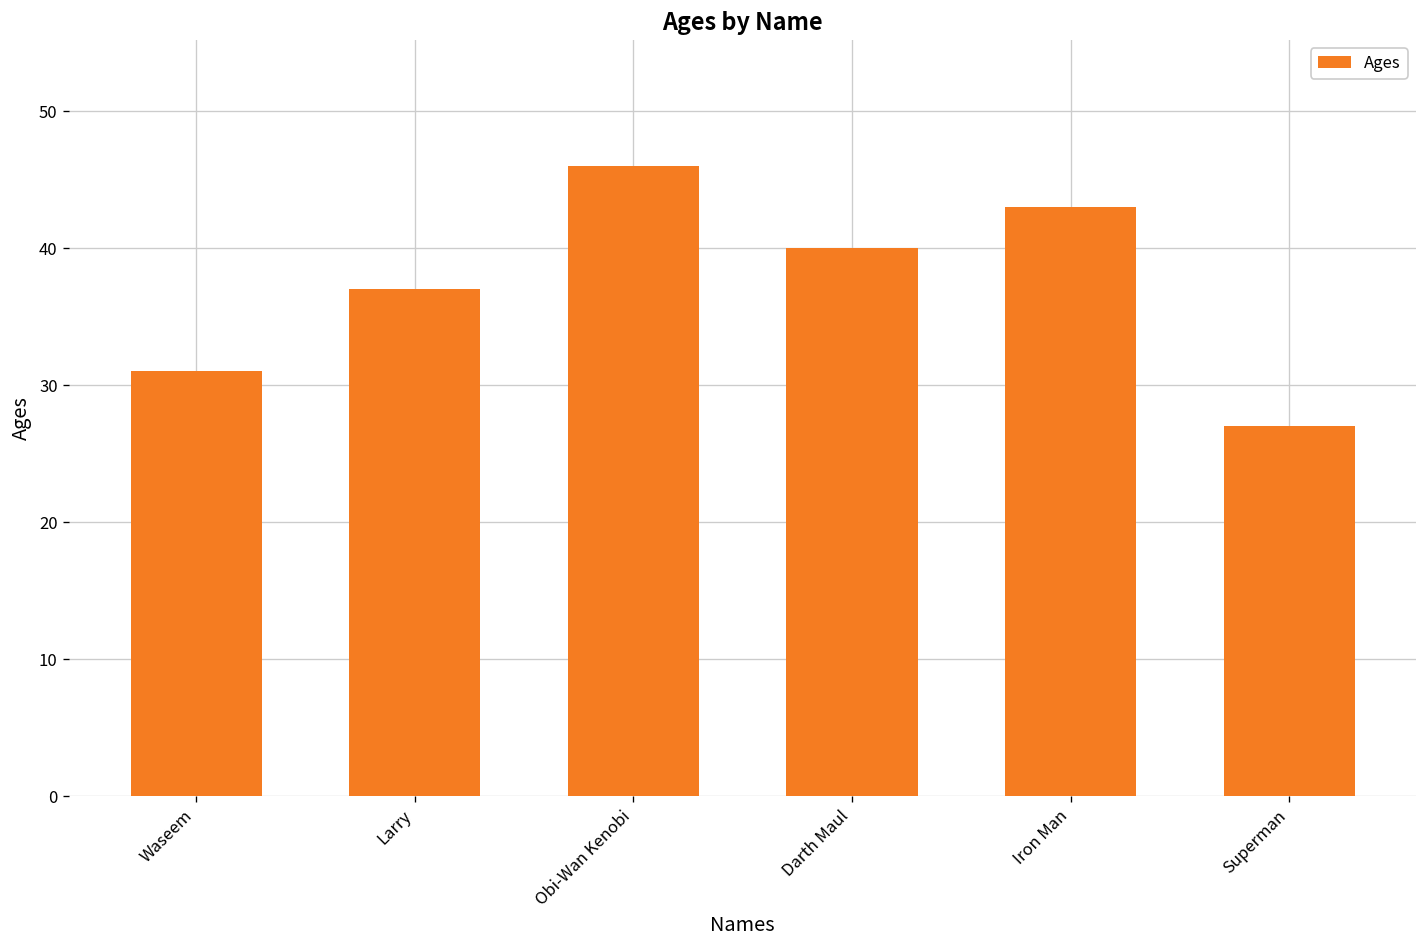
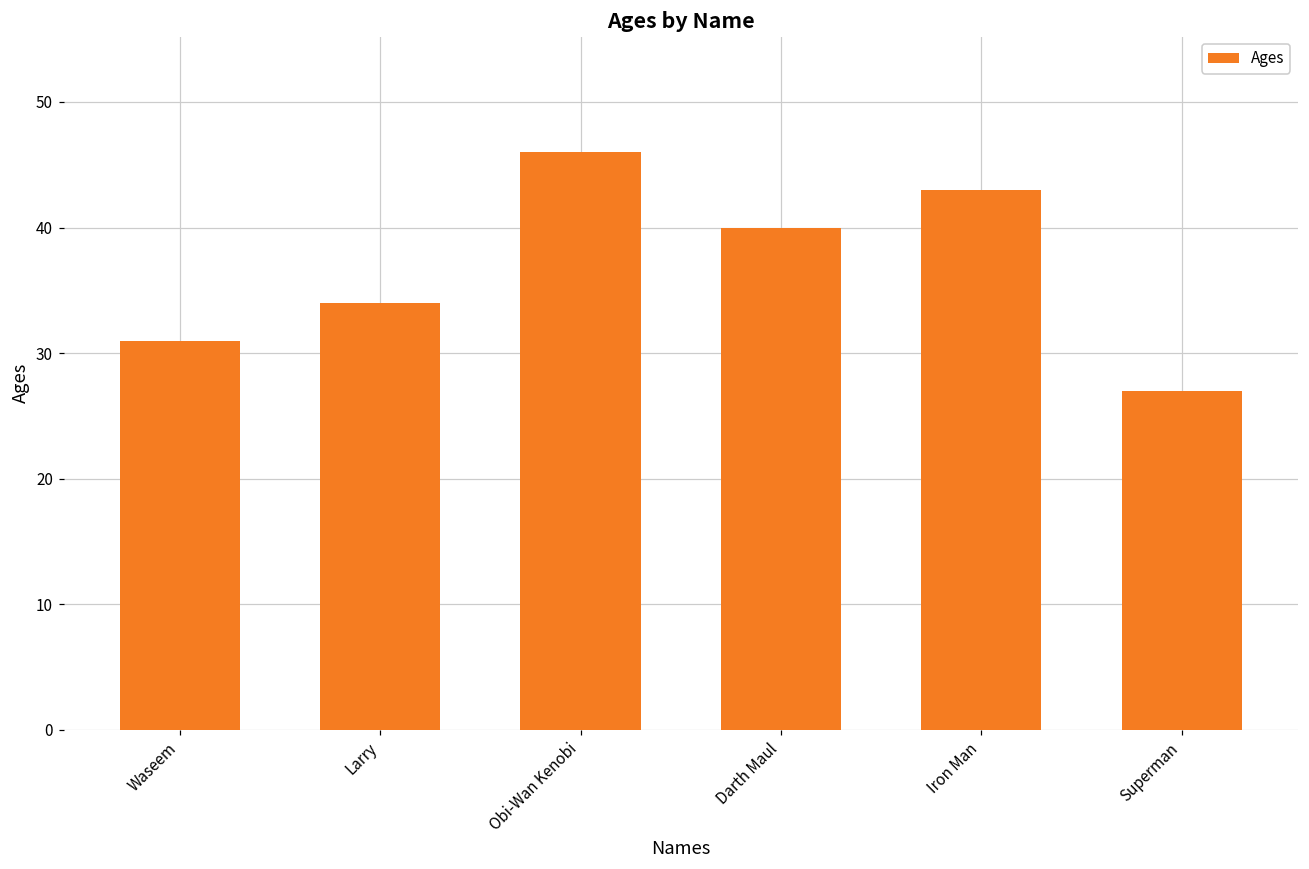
Larry: 37 -> 34
